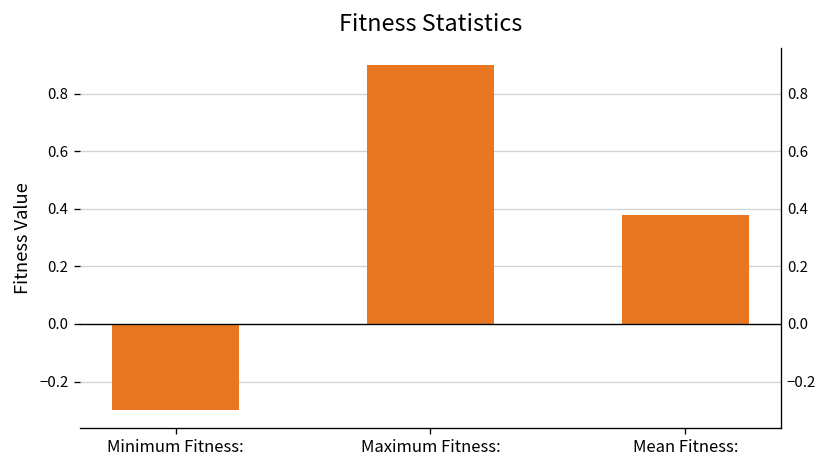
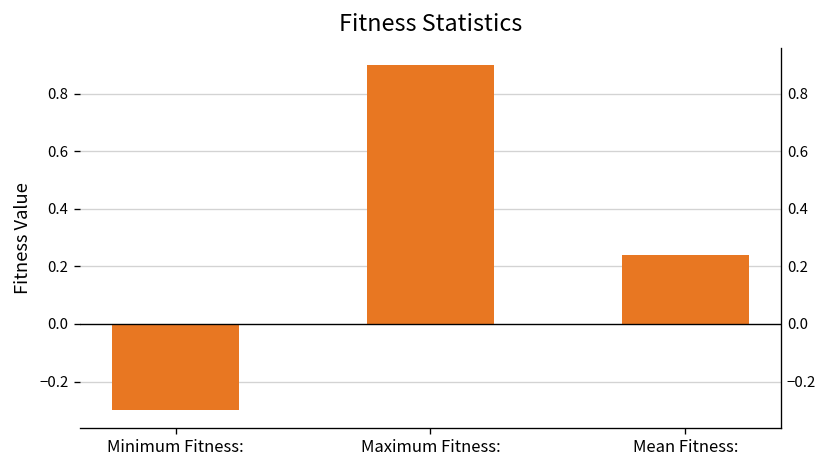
Mean Fitness:: 0.38 -> 0.24
